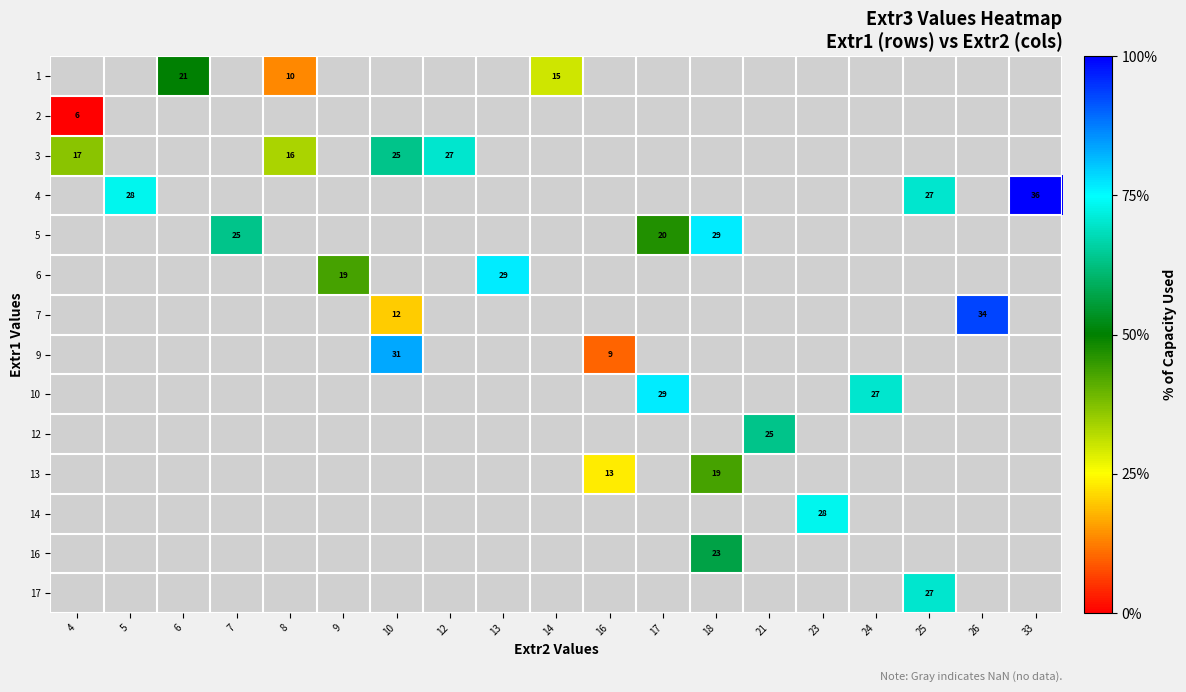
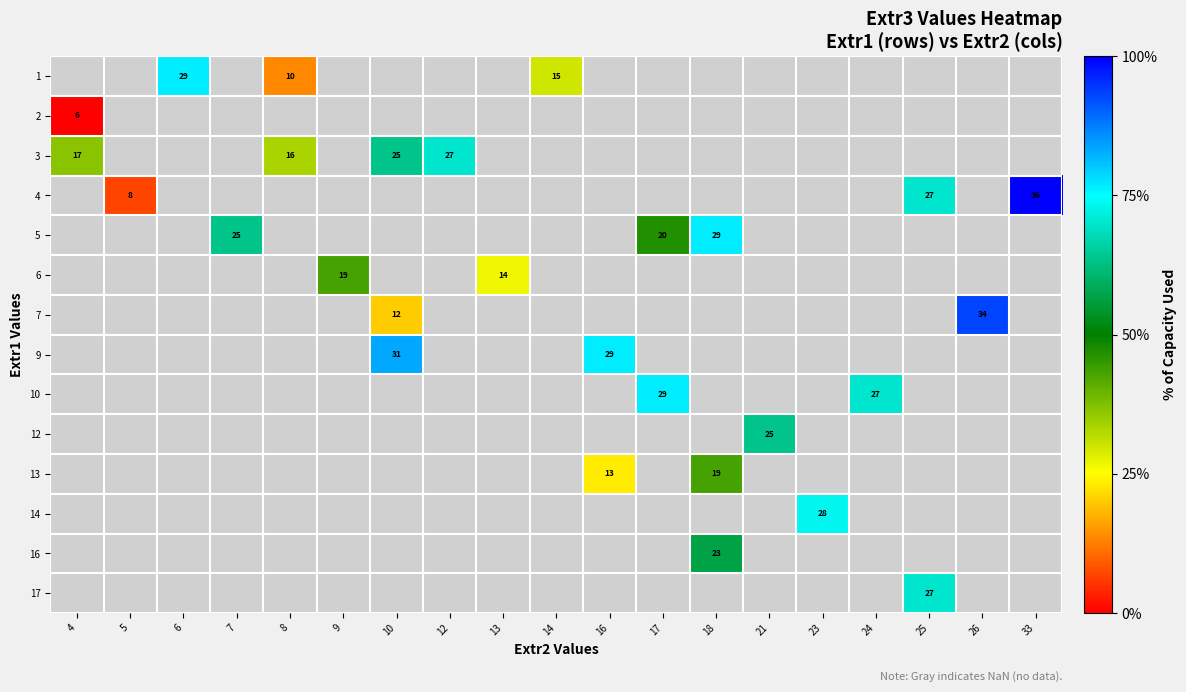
1, 6: 21 -> 29
4, 5: 28 -> 8
6, 13: 29 -> 14
9, 16: 9 -> 29
